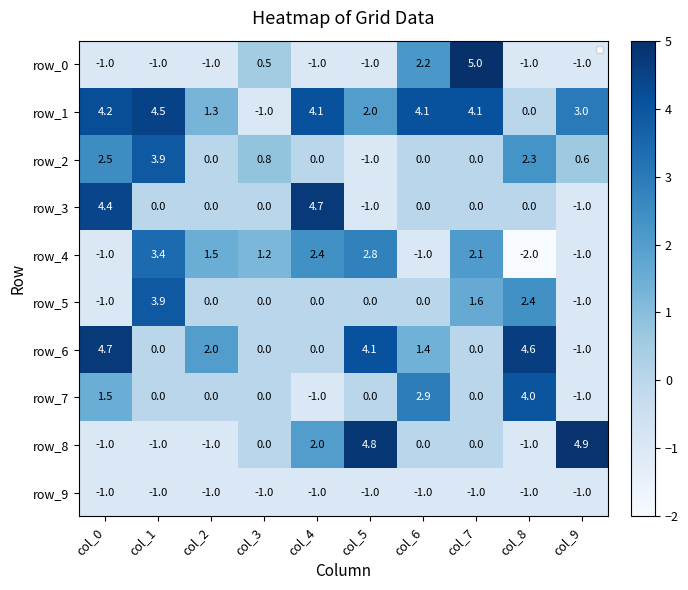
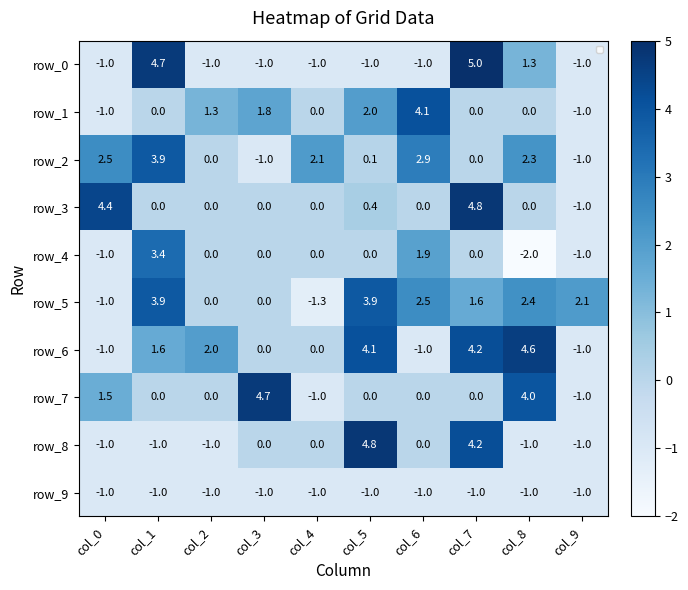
row_0, col_1: -1.0 -> 4.7
row_0, col_3: 0.5 -> -1.0
row_0, col_6: 2.2 -> -1.0
row_0, col_8: -1.0 -> 1.3
row_1, col_0: 4.2 -> -1.0
row_1, col_1: 4.5 -> 0.0
row_1, col_3: -1.0 -> 1.8
row_1, col_4: 4.1 -> 0.0
row_1, col_7: 4.1 -> 0.0
row_1, col_9: 3.0 -> -1.0
row_2, col_3: 0.8 -> -1.0
row_2, col_4: 0.0 -> 2.1
row_2, col_5: -1.0 -> 0.1
row_2, col_6: 0.0 -> 2.9
row_2, col_9: 0.6 -> -1.0
row_3, col_4: 4.7 -> 0.0
row_3, col_5: -1.0 -> 0.4
row_3, col_7: 0.0 -> 4.8
row_4, col_2: 1.5 -> 0.0
row_4, col_3: 1.2 -> 0.0
row_4, col_4: 2.4 -> 0.0
row_4, col_5: 2.8 -> 0.0
row_4, col_6: -1.0 -> 1.9
row_4, col_7: 2.1 -> 0.0
row_5, col_4: 0.0 -> -1.3
row_5, col_5: 0.0 -> 3.9
row_5, col_6: 0.0 -> 2.5
row_5, col_9: -1.0 -> 2.1
row_6, col_0: 4.7 -> -1.0
row_6, col_1: 0.0 -> 1.6
row_6, col_6: 1.4 -> -1.0
row_6, col_7: 0.0 -> 4.2
row_7, col_3: 0.0 -> 4.7
row_7, col_6: 2.9 -> 0.0
row_8, col_4: 2.0 -> 0.0
row_8, col_7: 0.0 -> 4.2
row_8, col_9: 4.9 -> -1.0
